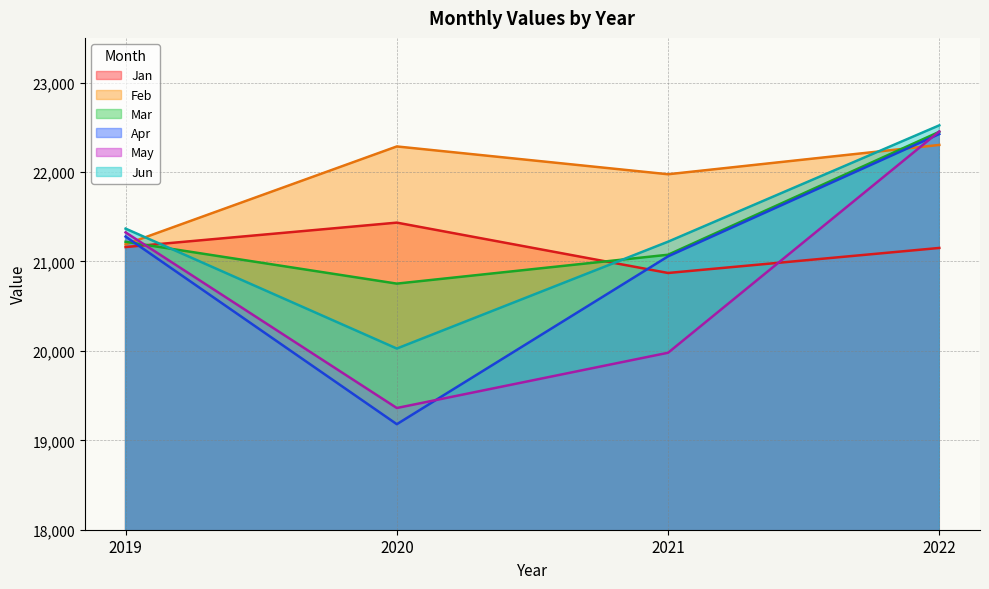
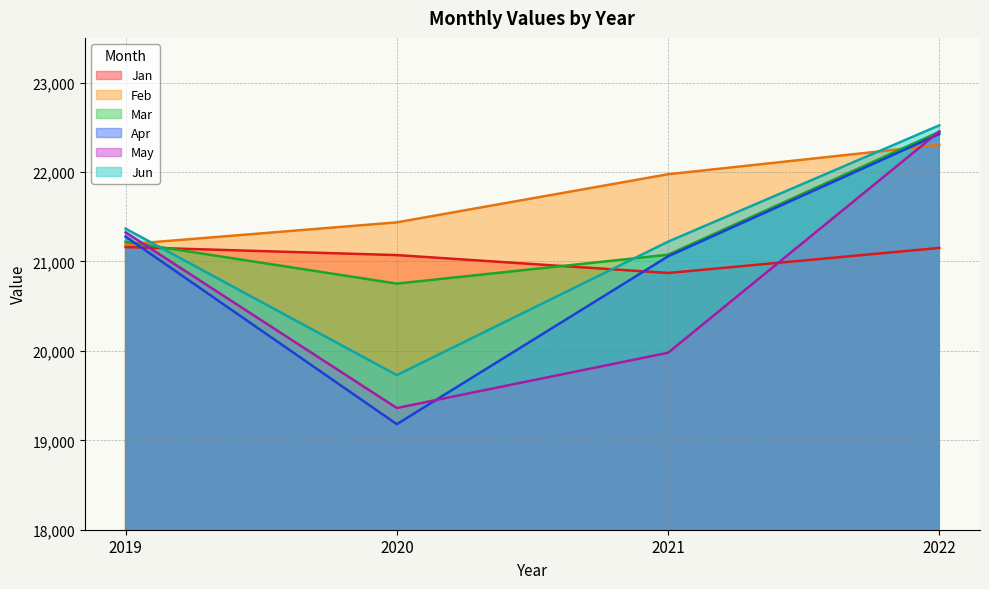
Jan, 2020: 21,400 -> 21,100
Feb, 2020: 22,300 -> 21,400
Jun, 2020: 20,000 -> 19,700
